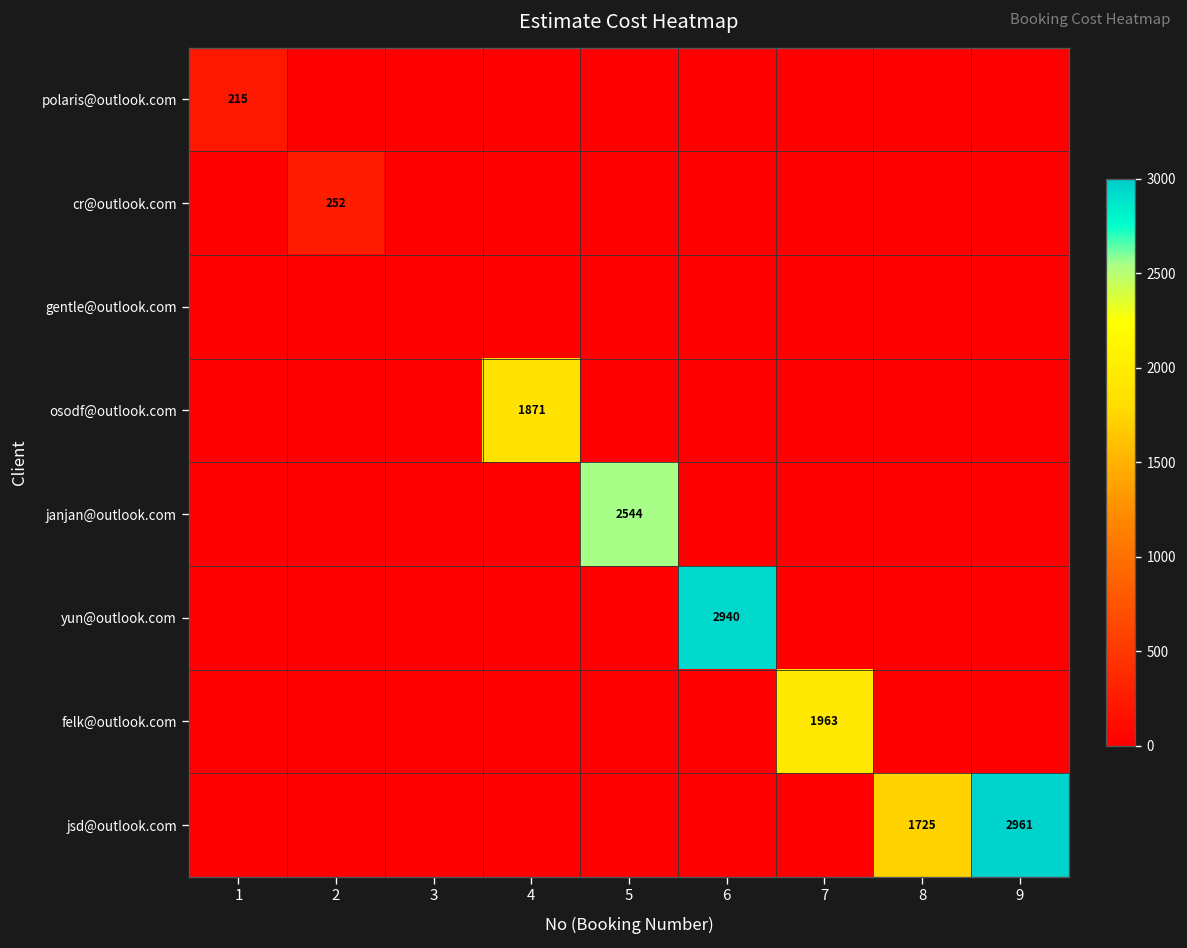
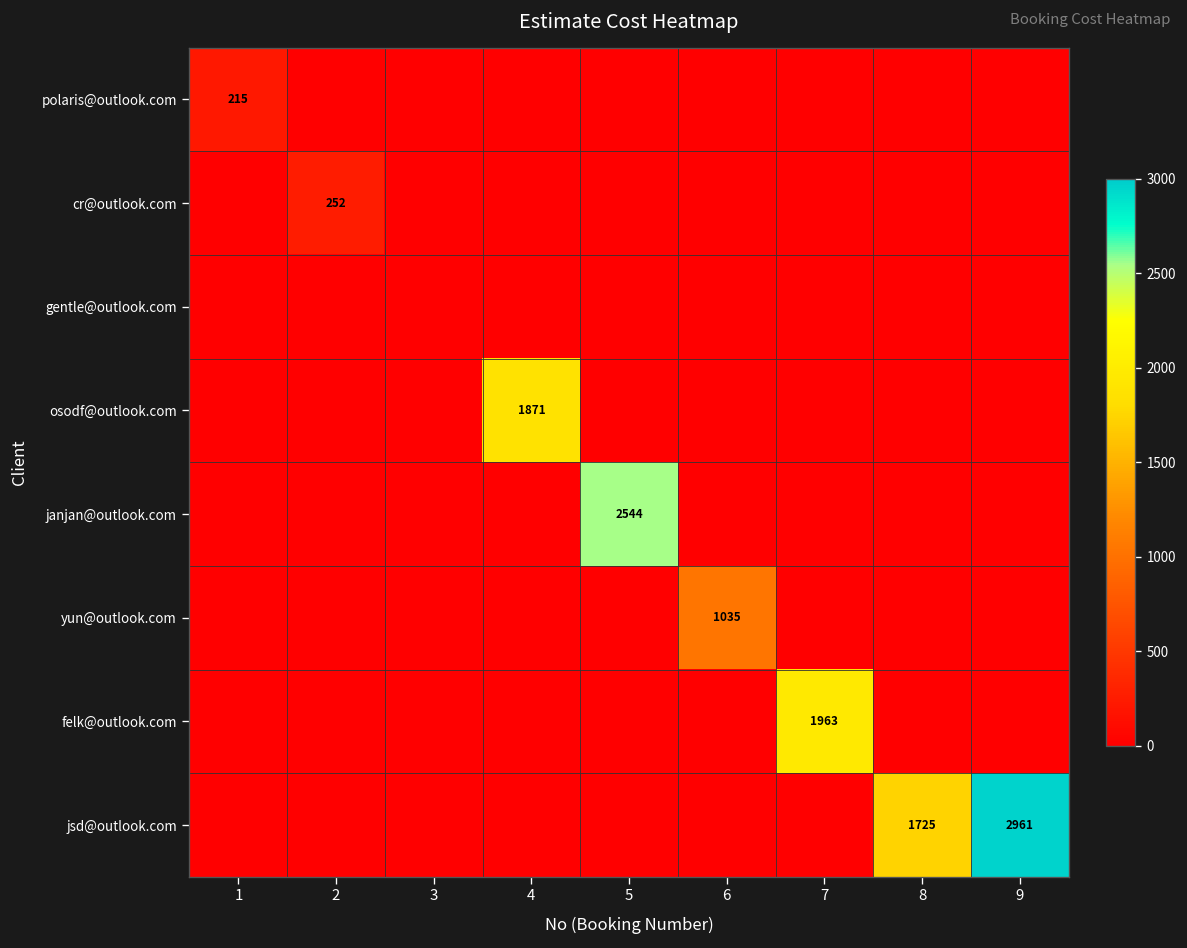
yun@outlook.com, 6: 2940 -> 1035
